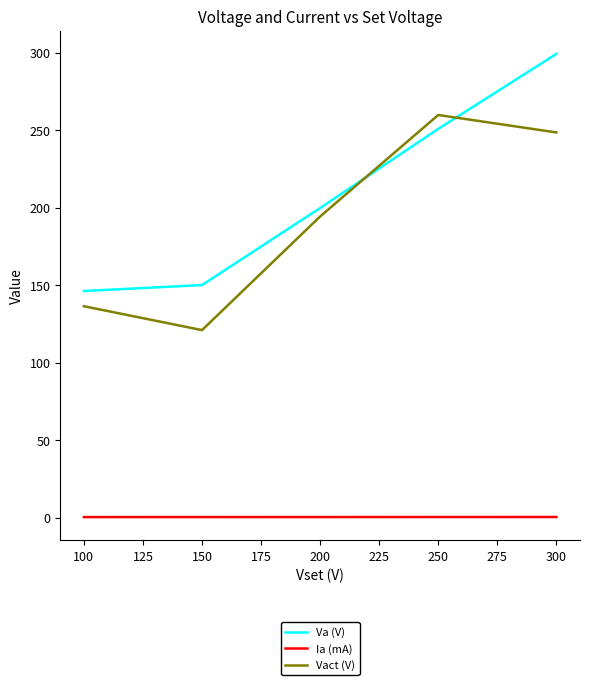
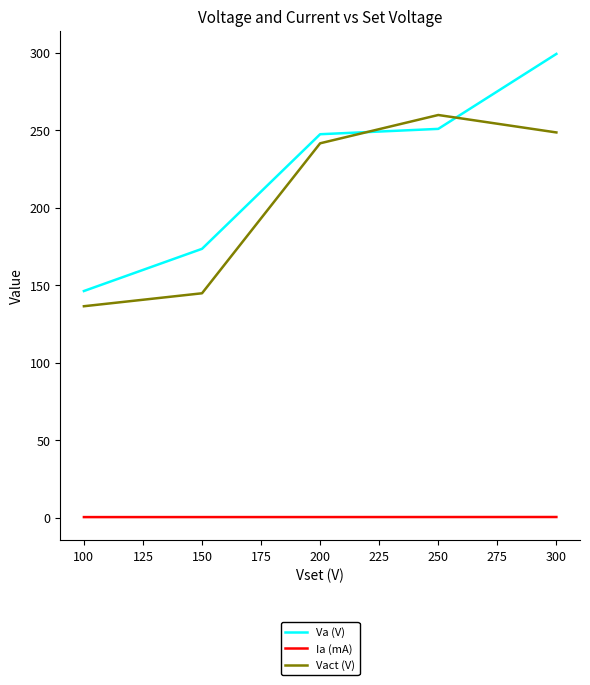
Va (V), 150: 150 -> 173
Vact (V), 150: 121 -> 145
Va (V), 200: 200 -> 247
Vact (V), 200: 194 -> 241
